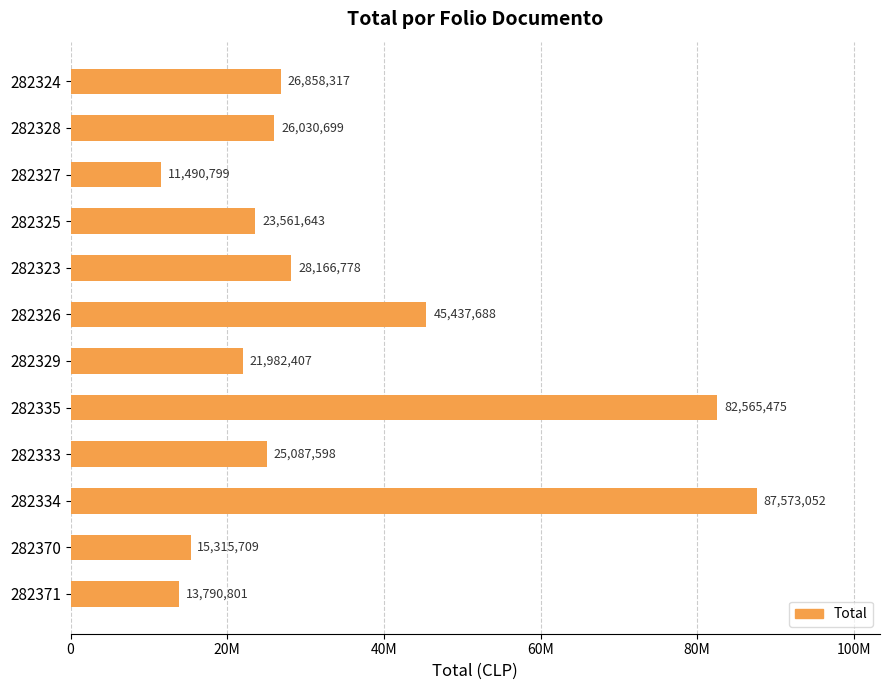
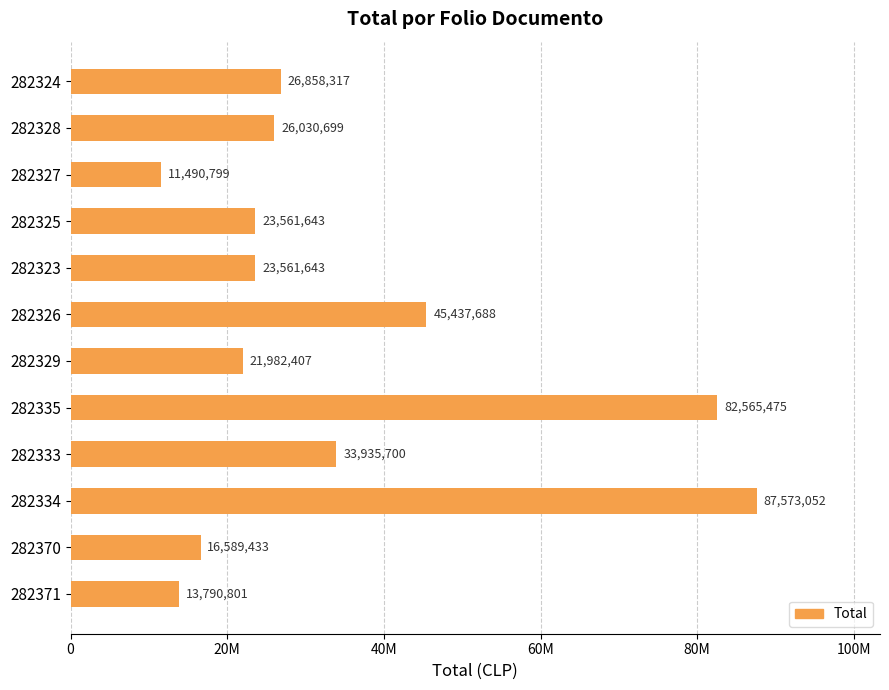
282323: 28,166,778 -> 23,561,643
282333: 25,087,598 -> 33,935,700
282370: 15,315,709 -> 16,589,433
